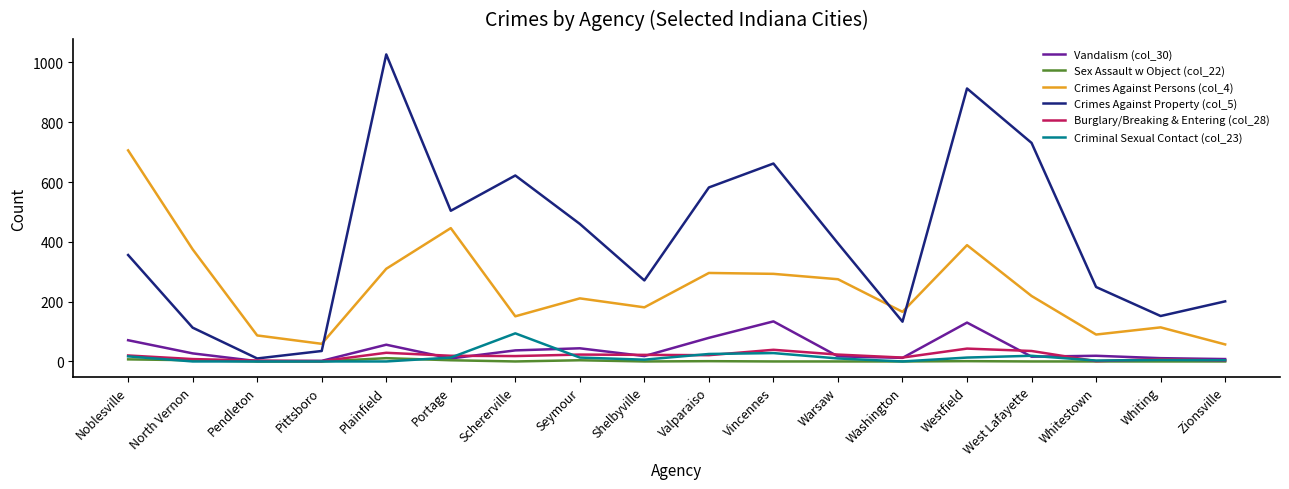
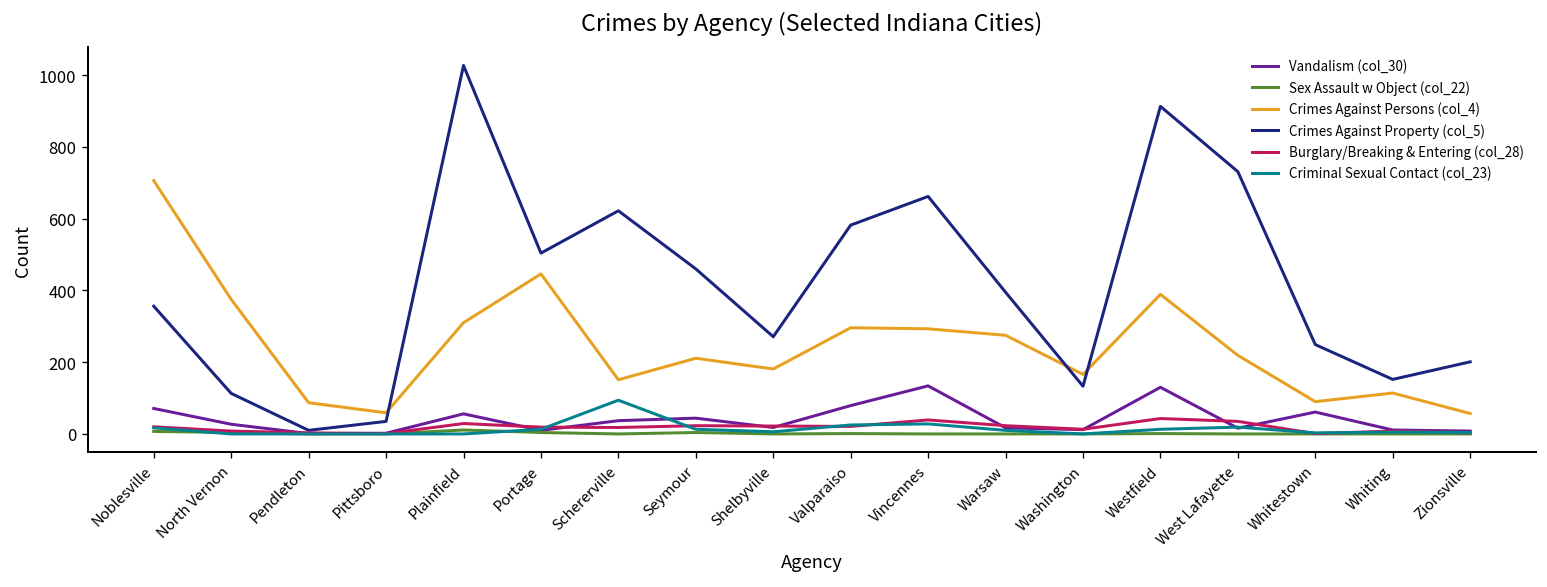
Vandalism (col_30), Whitestown: 20 -> 60
